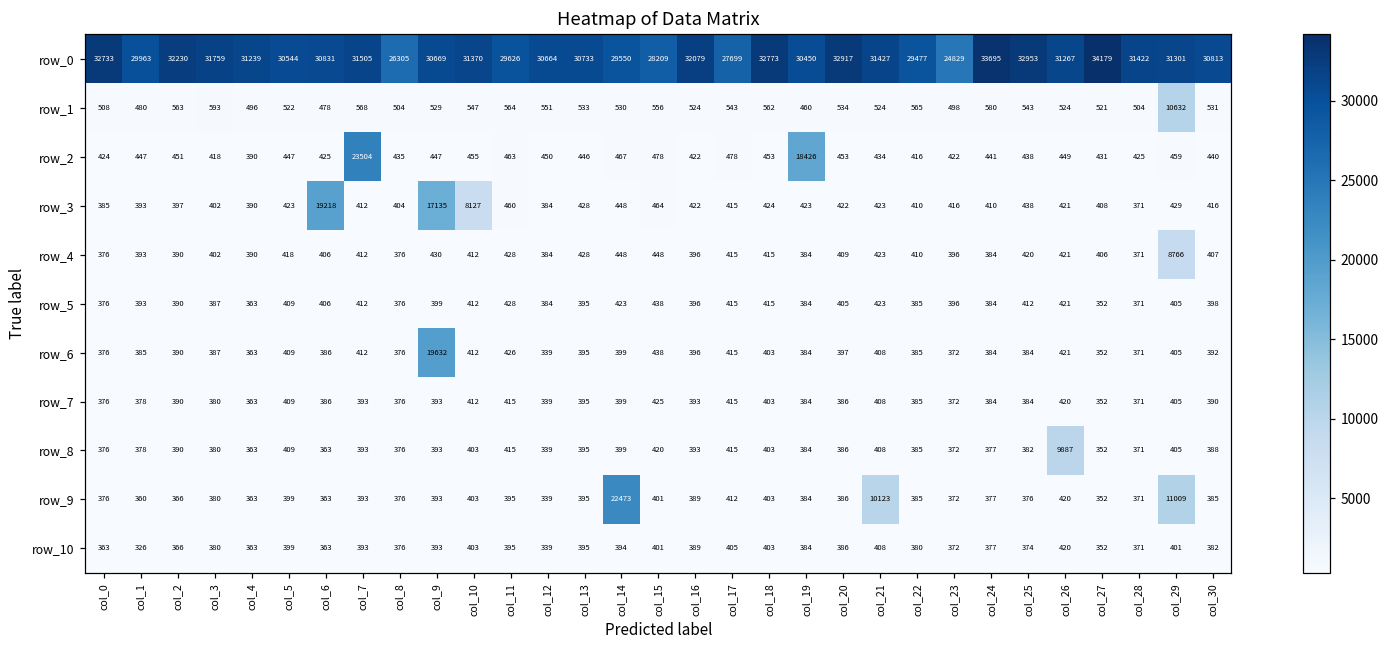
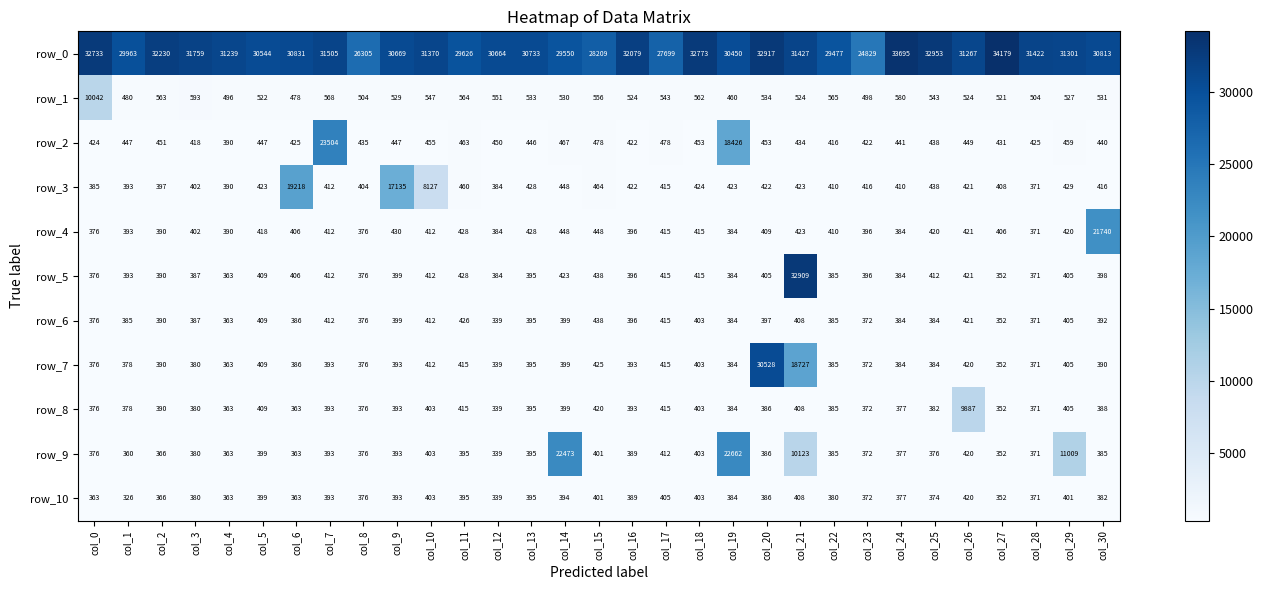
row_1, col_0: 508 -> 10042
row_1, col_29: 10632 -> 527
row_4, col_29: 8766 -> 420
row_4, col_30: 407 -> 21740
row_5, col_21: 423 -> 32909
row_6, col_9: 19632 -> 399
row_7, col_20: 386 -> 30528
row_7, col_21: 408 -> 18727
row_9, col_19: 384 -> 22662
